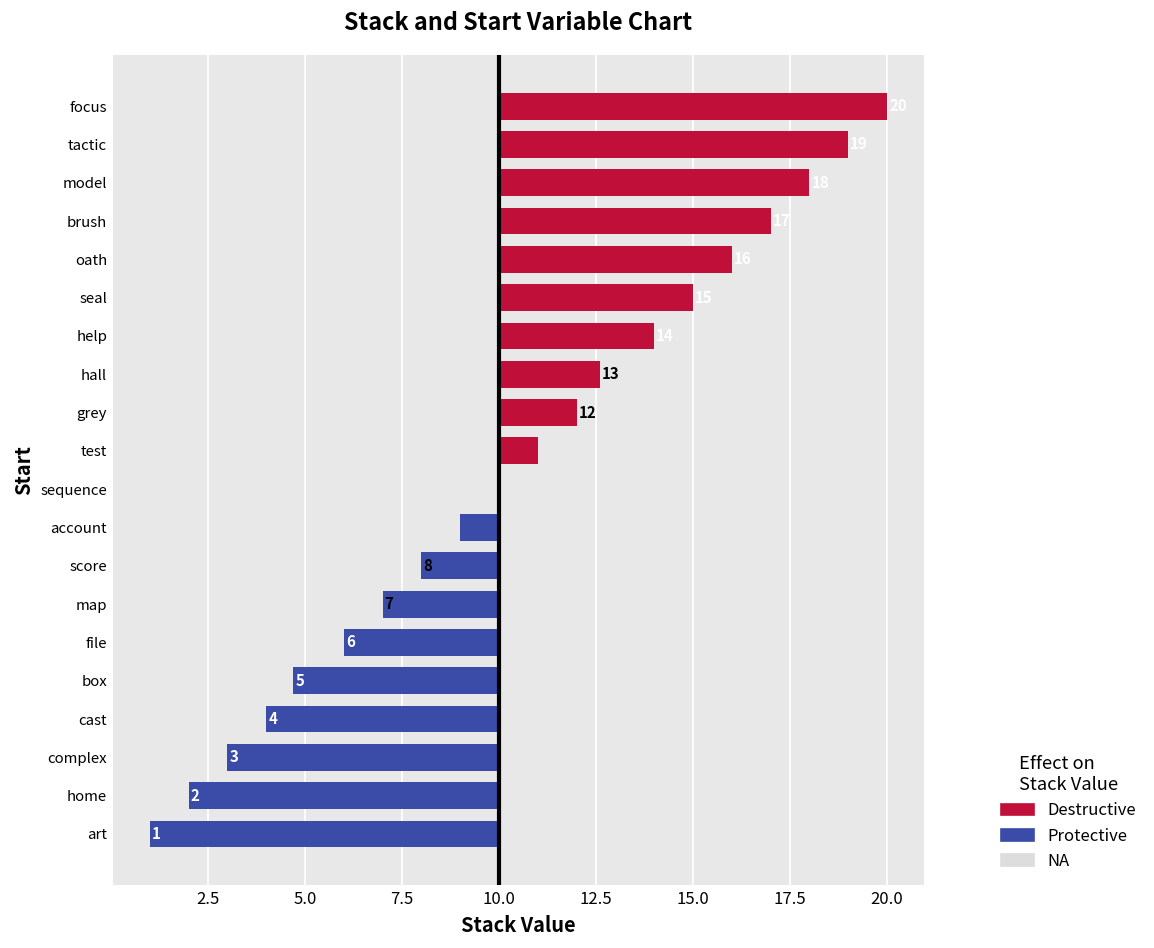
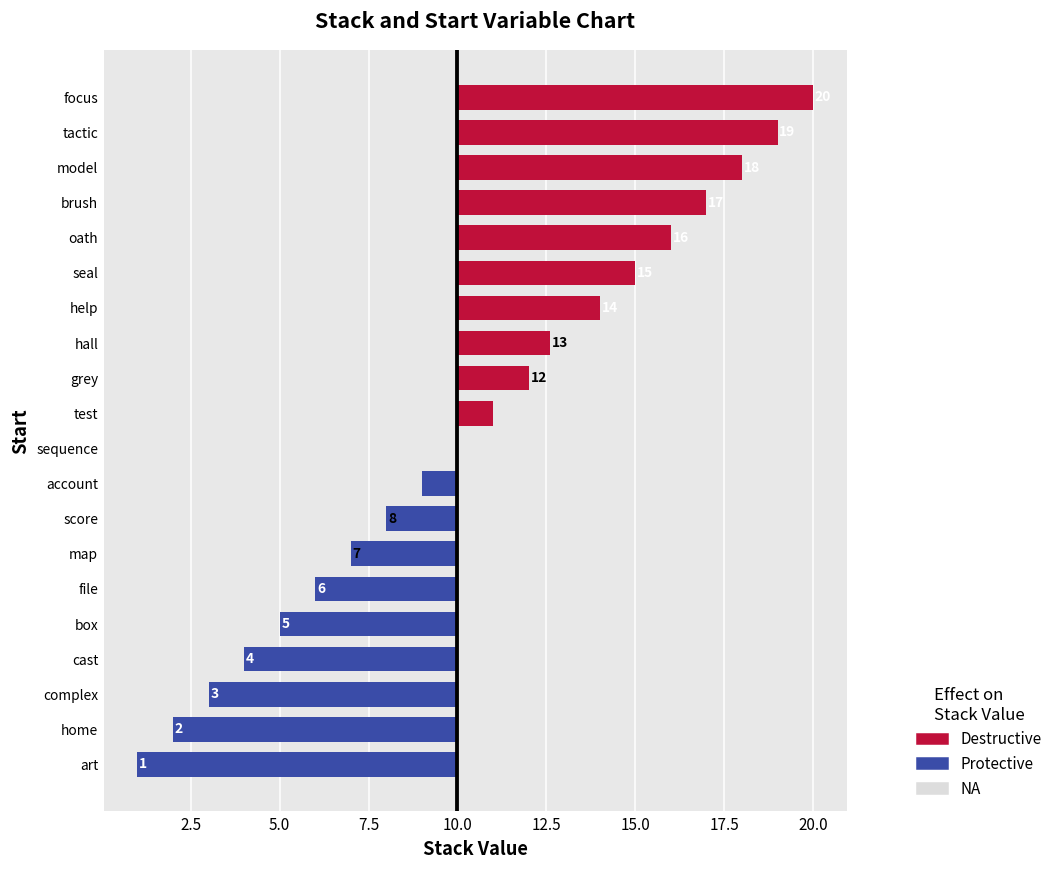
box: 4.7 -> 5.0
